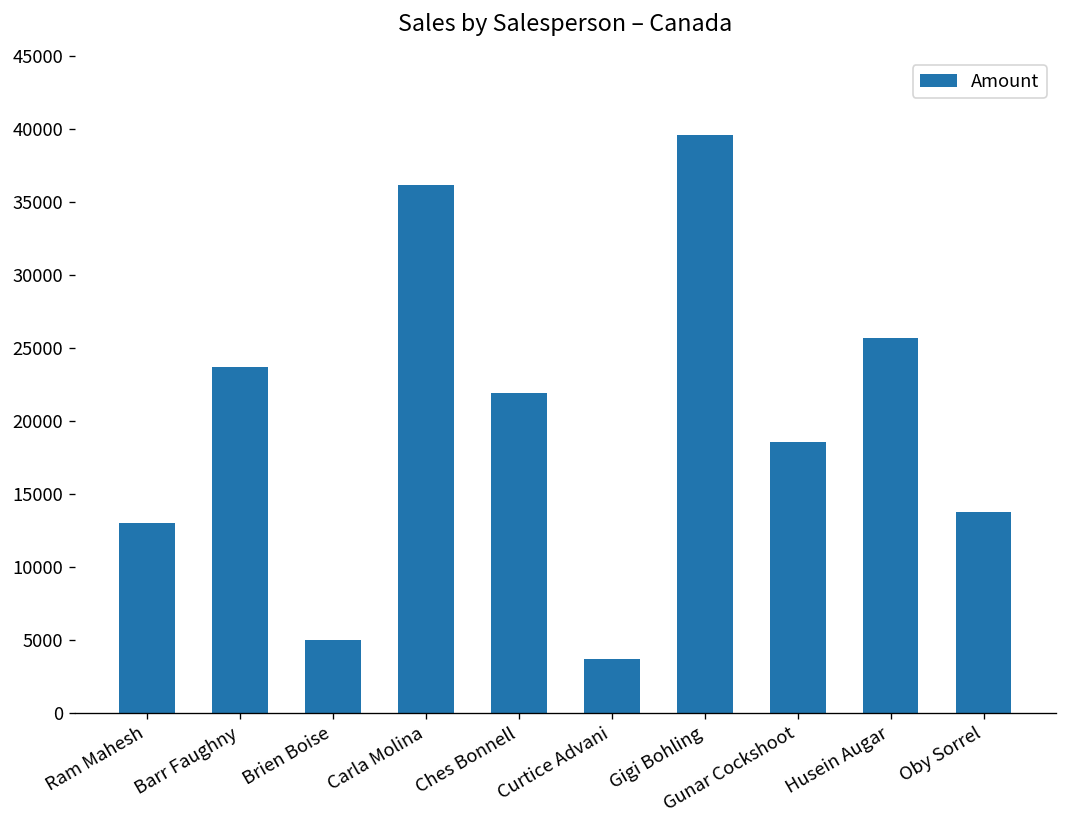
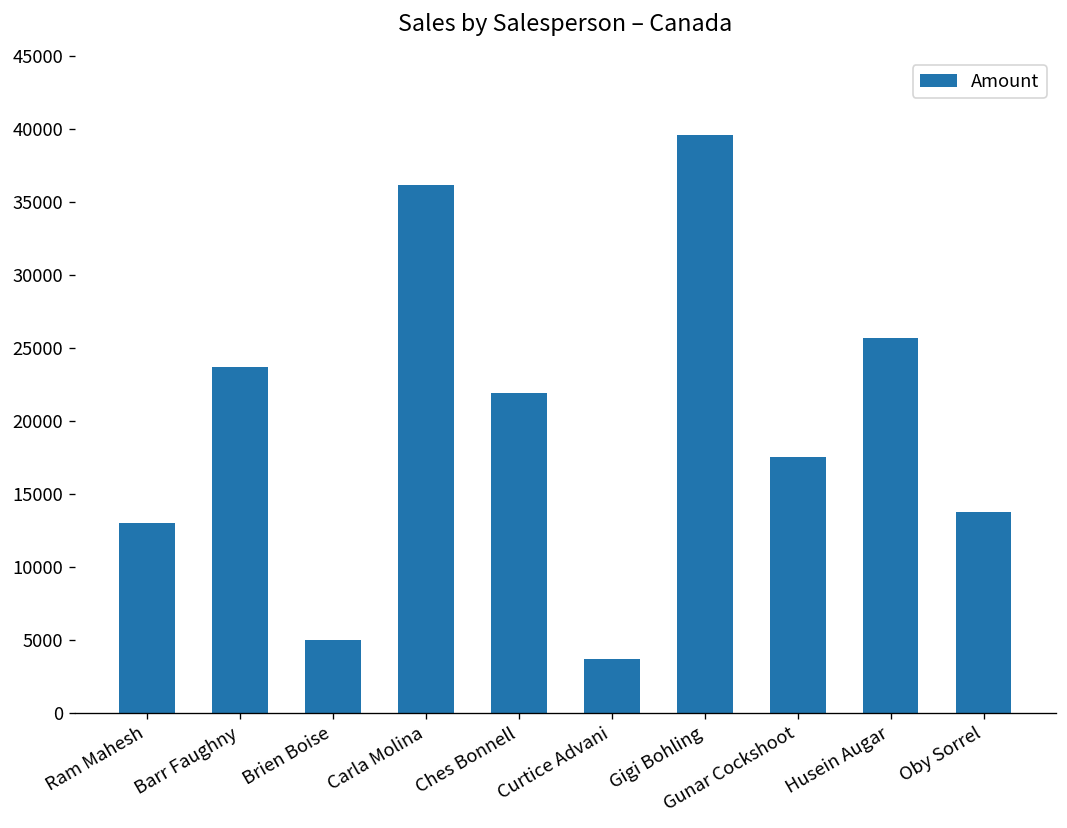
Gunar Cockshoot: 18600 -> 17600
